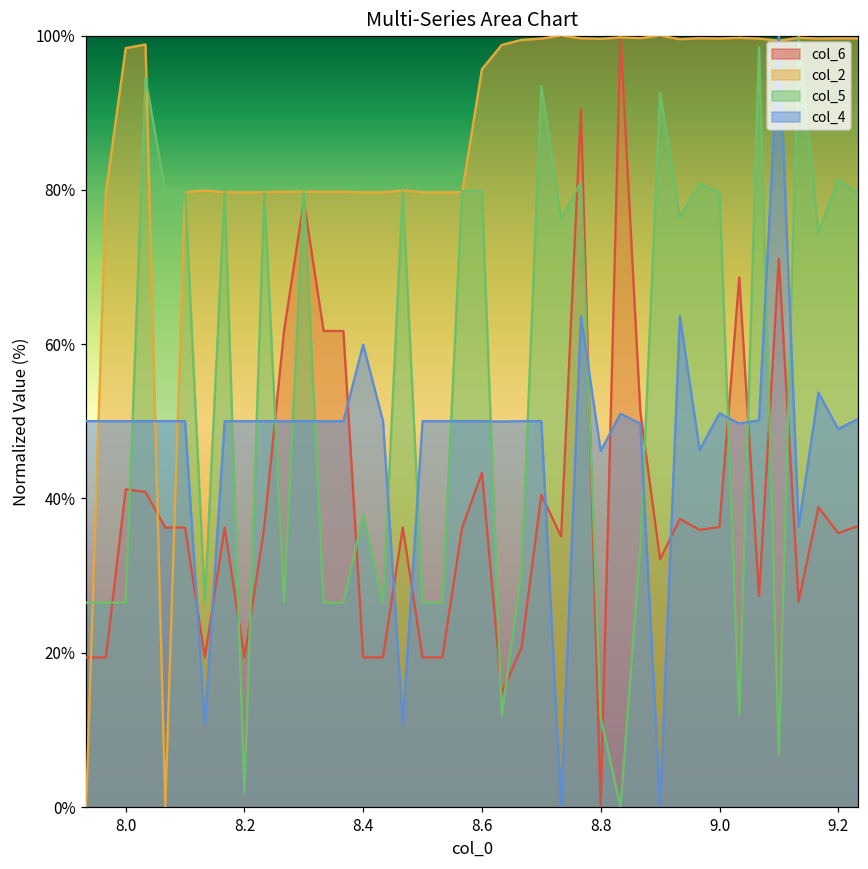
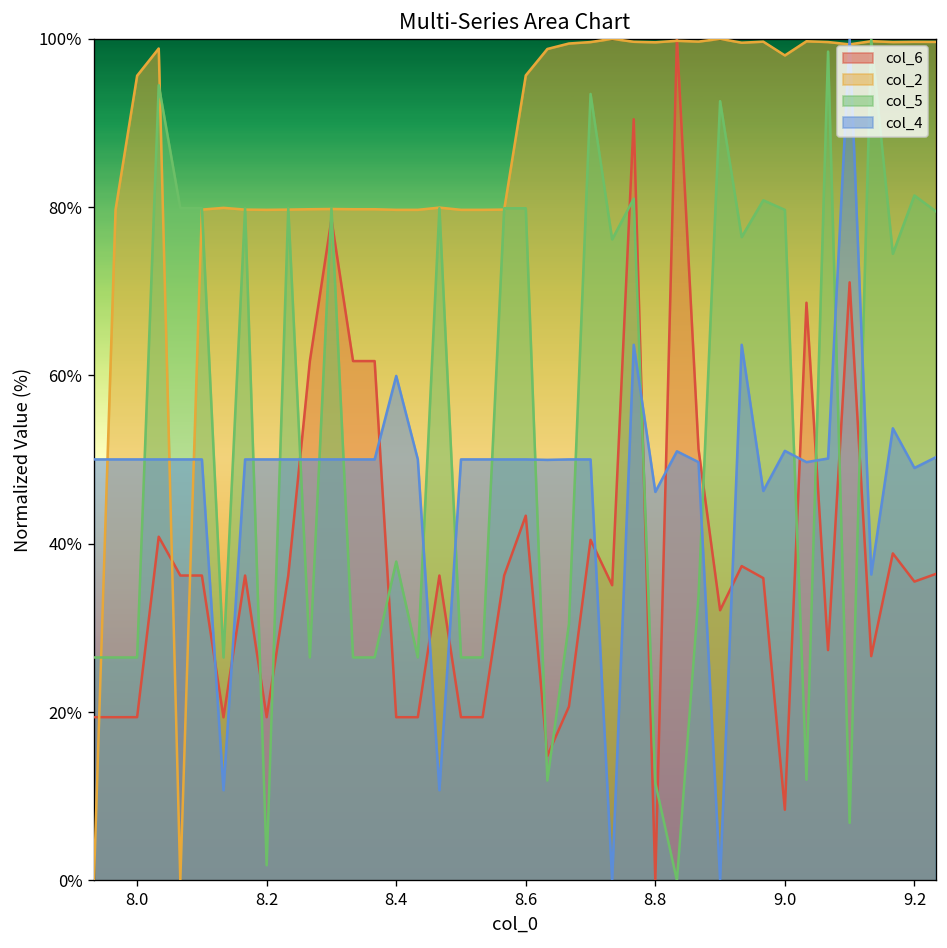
col_6, 8.0: 41% -> 19%
col_2, 8.0: 98% -> 96%
col_6, 9.0: 36% -> 8%
col_2, 9.0: 100% -> 98%
